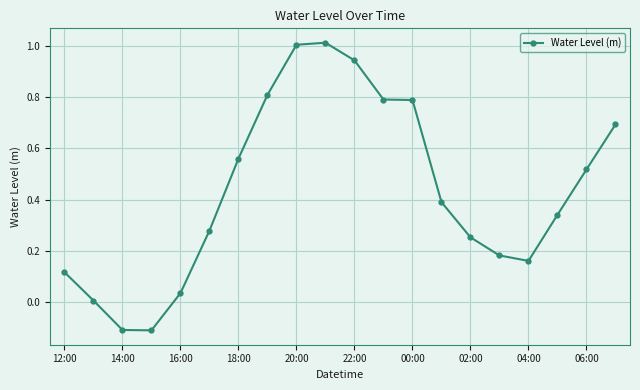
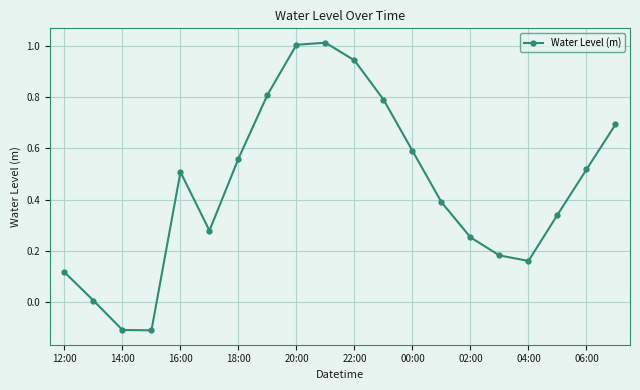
16:00: 0.03 -> 0.51
00:00: 0.79 -> 0.59
